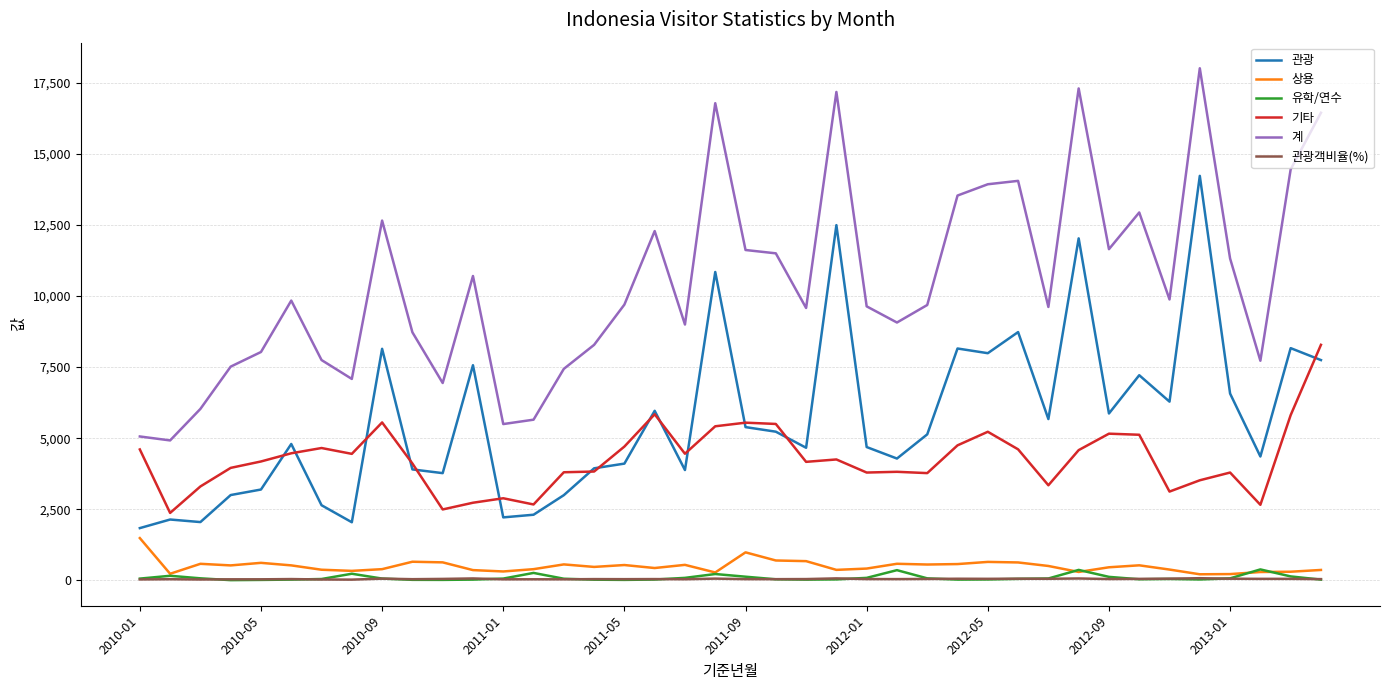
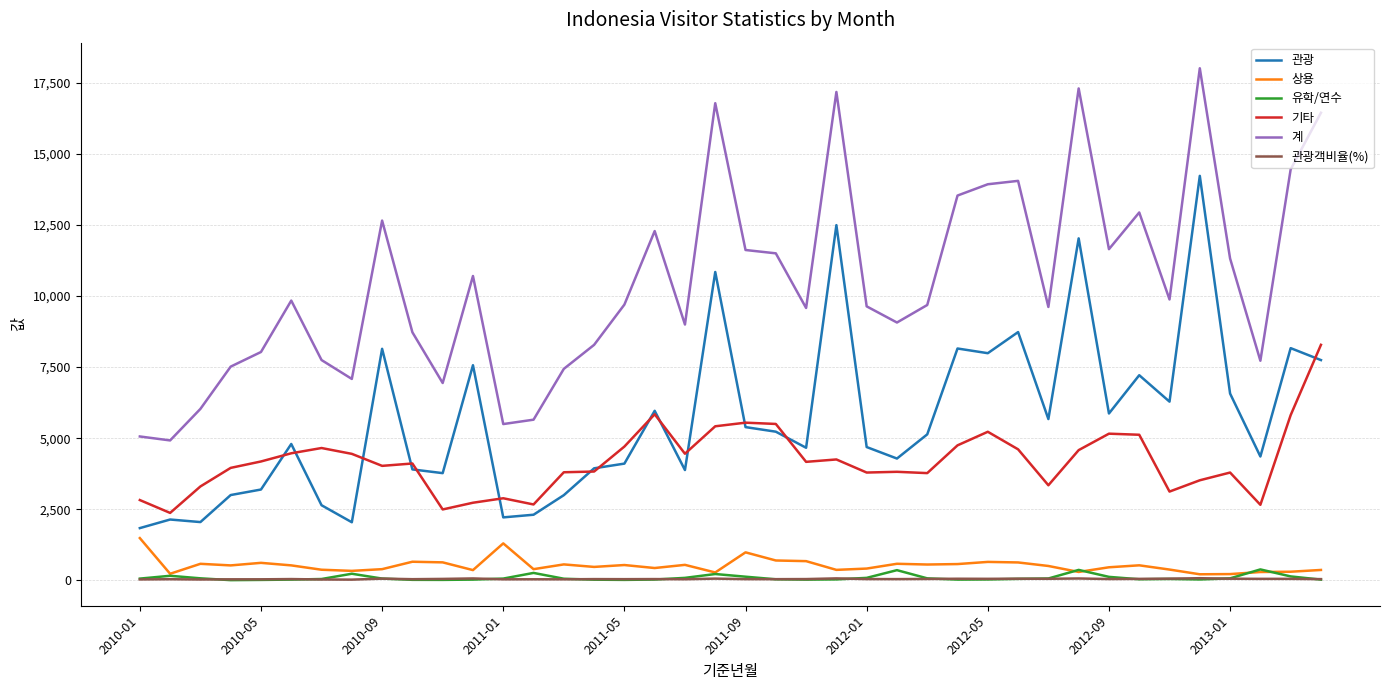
기타, 2010-01: 4,600 -> 2,800
기타, 2010-09: 5,600 -> 4,000
상용, 2011-01: 300 -> 1,300
